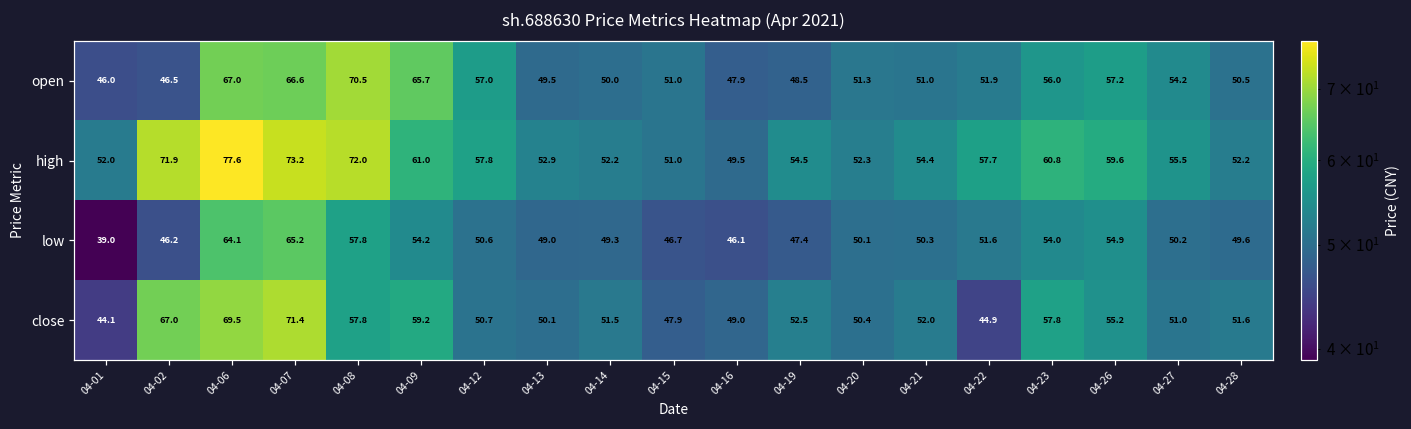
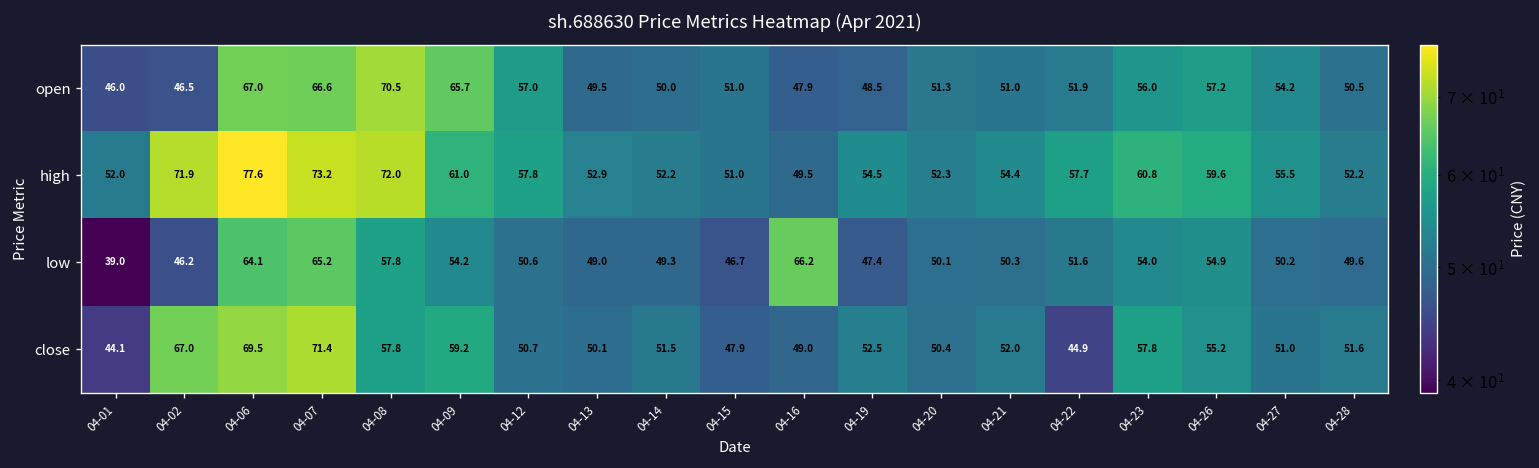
low, 04-16: 46.1 -> 66.2
